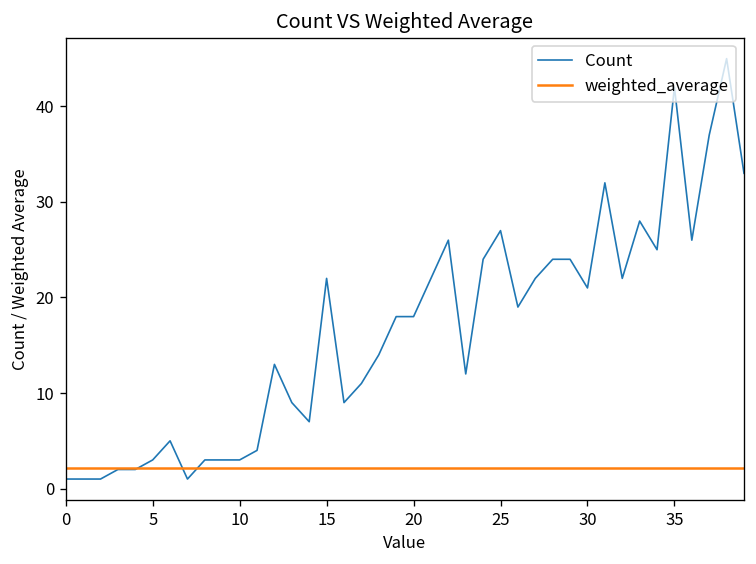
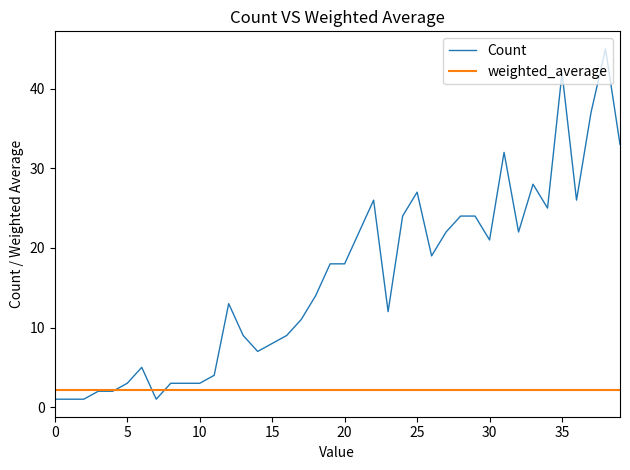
Count, 15: 22 -> 8
